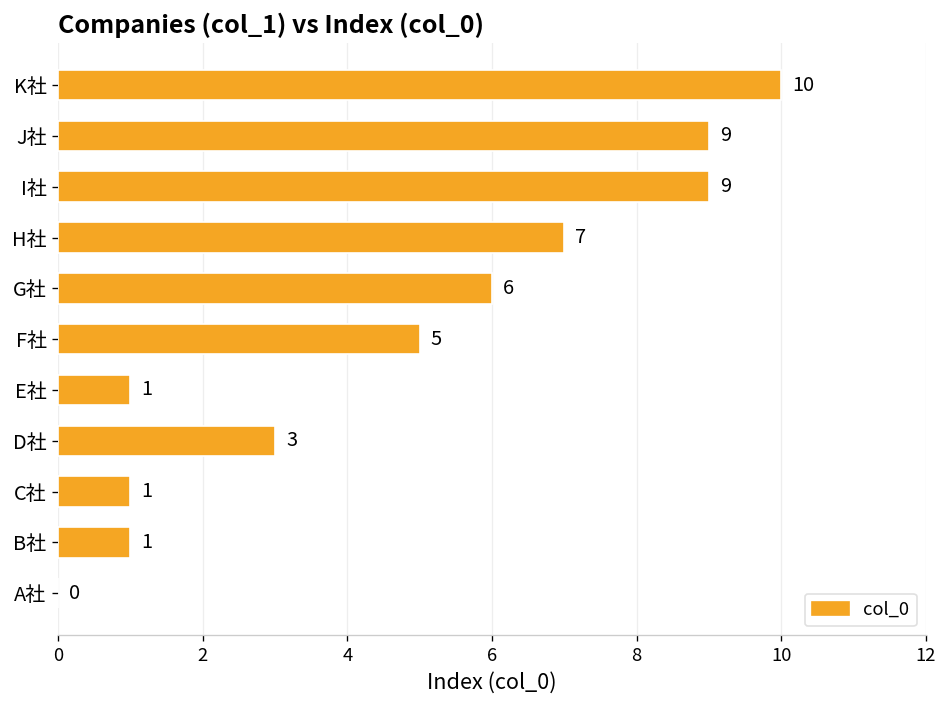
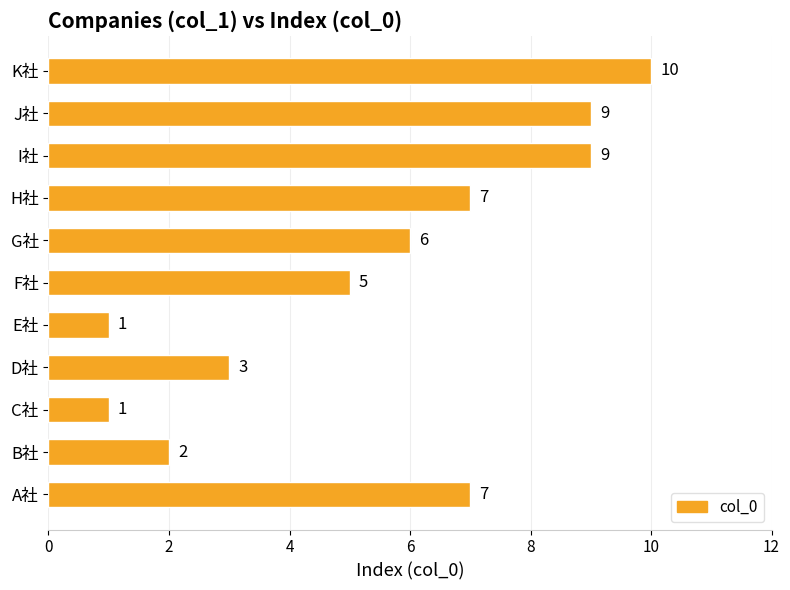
B社: 1 -> 2
A社: 0 -> 7
